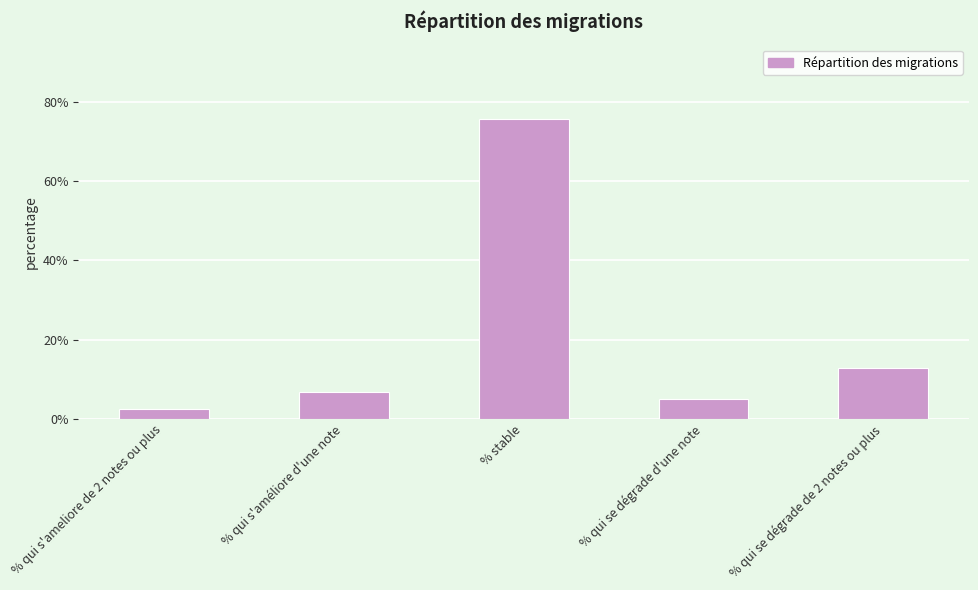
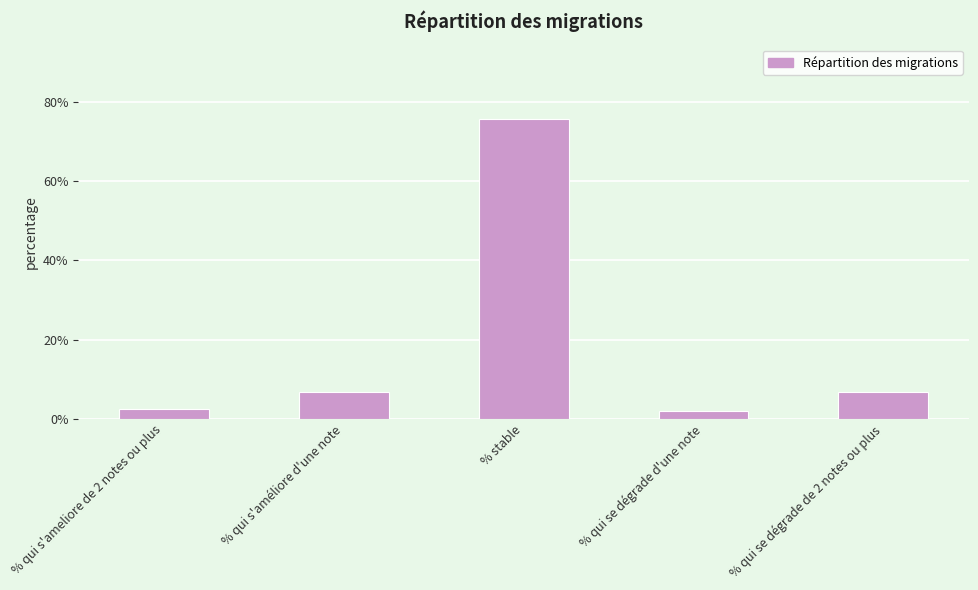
% qui se dégrade d'une note: 5% -> 2%
% qui se dégrade de 2 notes ou plus: 13% -> 7%
